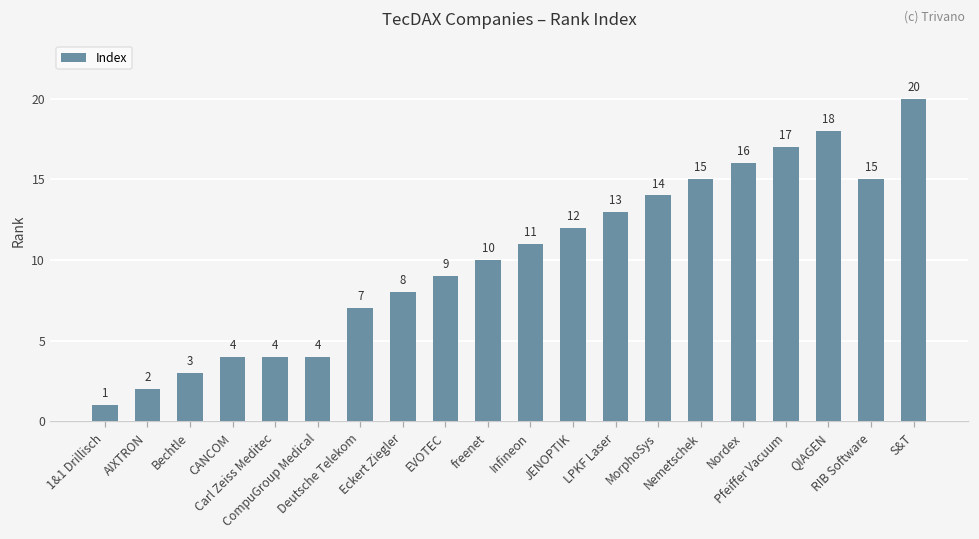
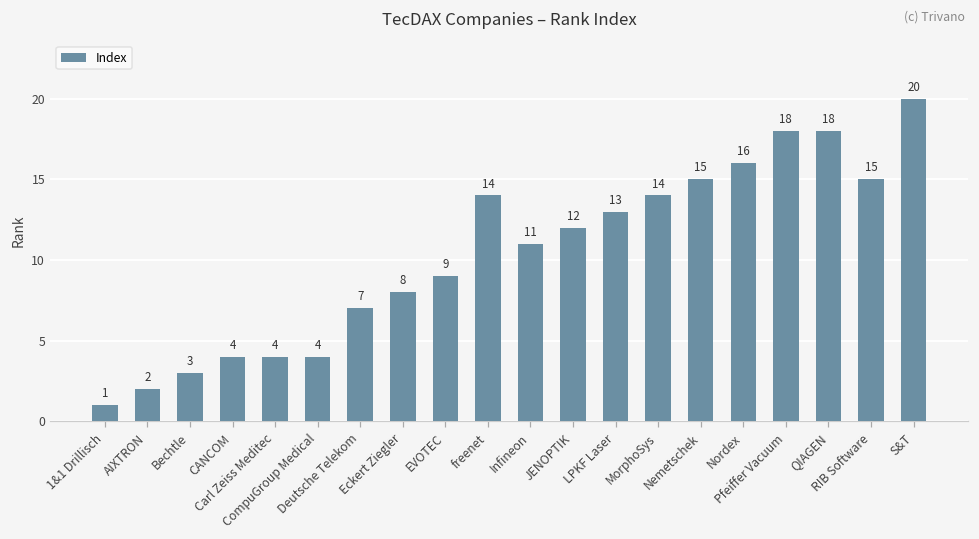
freenet: 10 -> 14
Pfeiffer Vacuum: 17 -> 18
